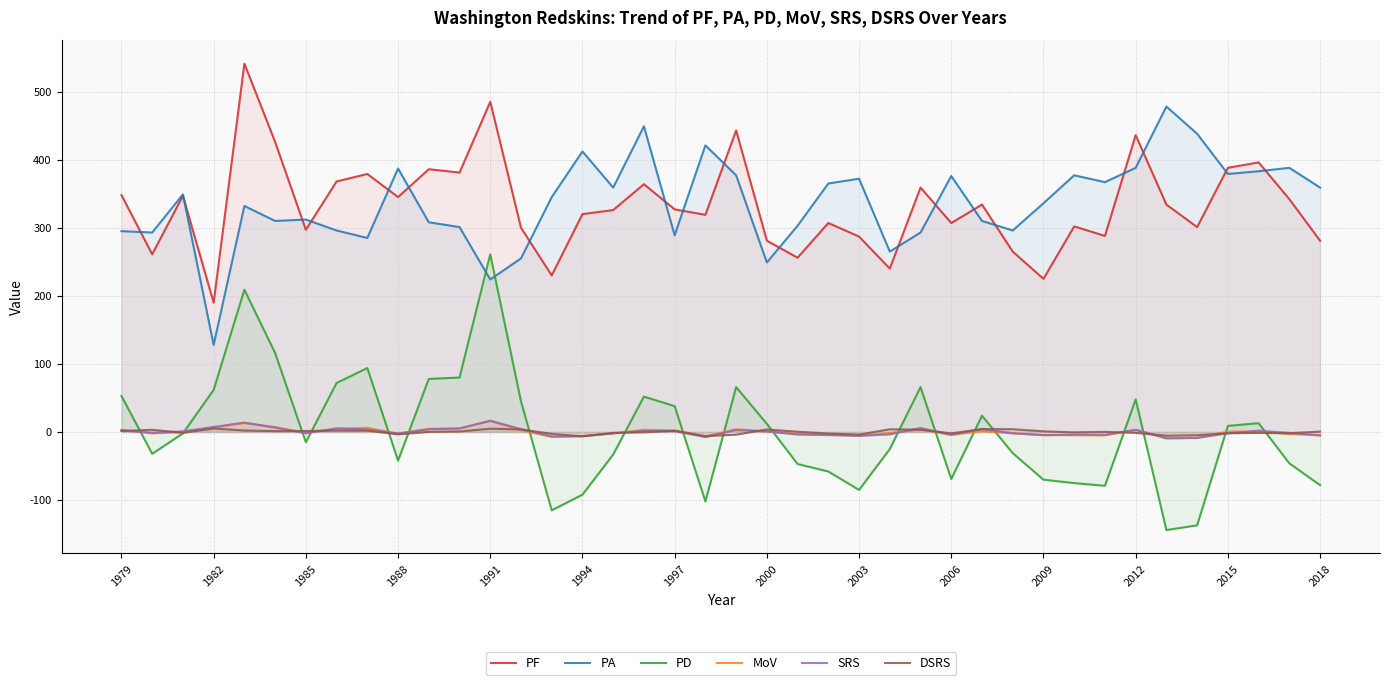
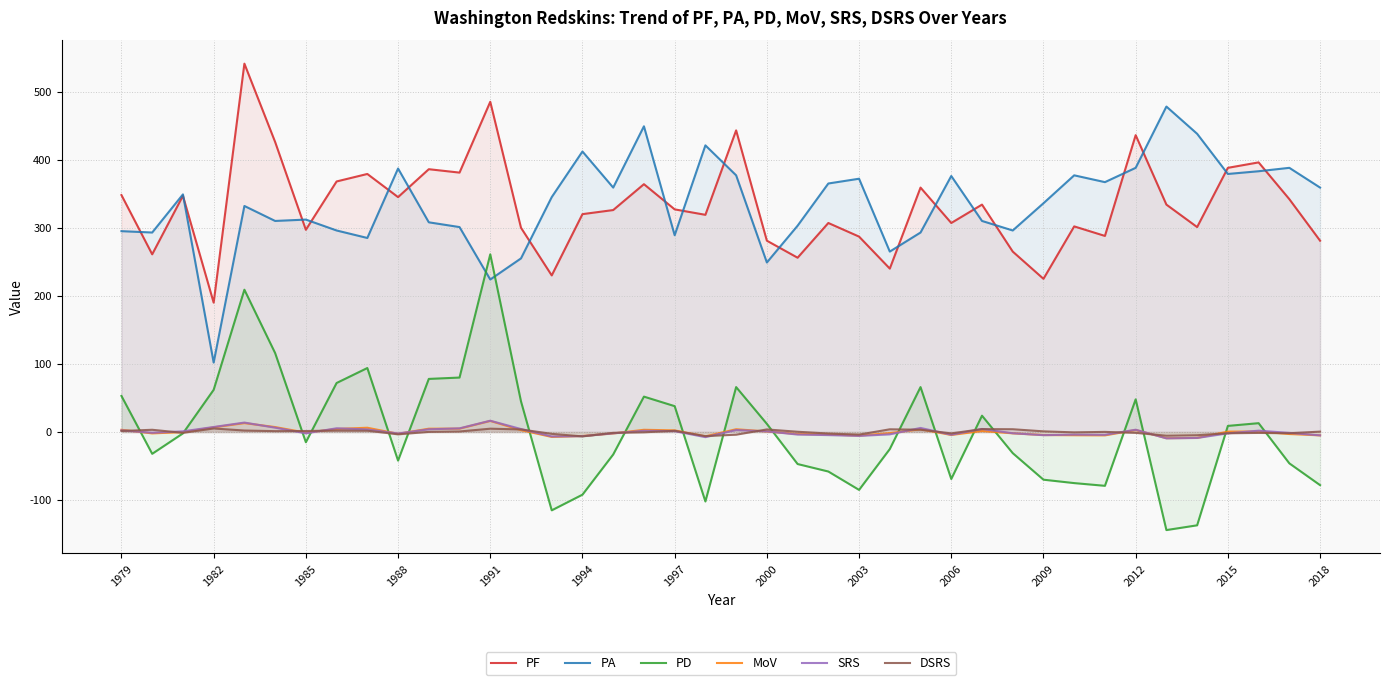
PA, 1982: 130 -> 100
